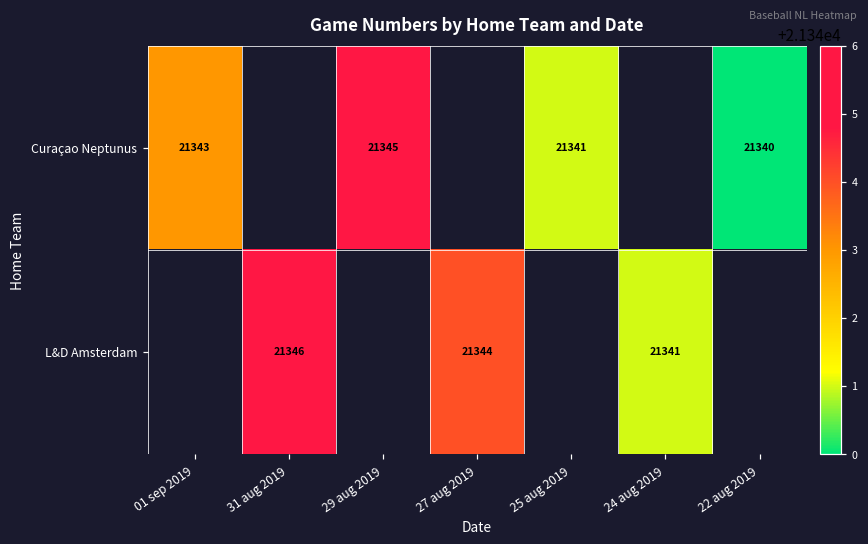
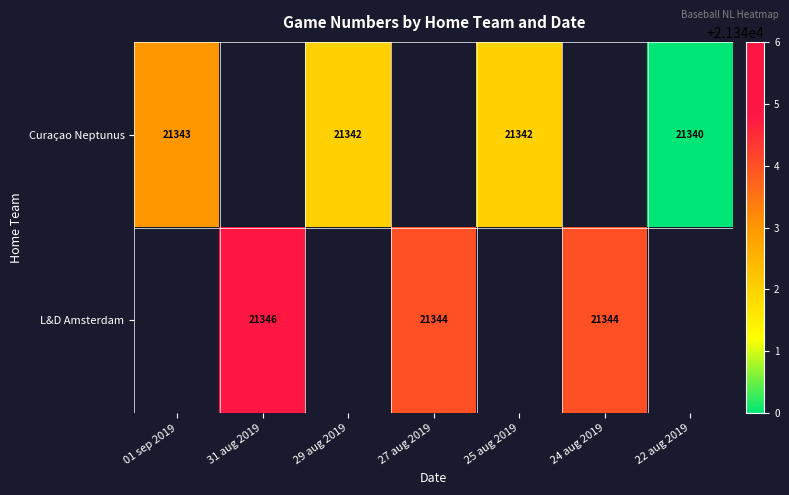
Curaçao Neptunus, 29 aug 2019: 21345 -> 21342
Curaçao Neptunus, 25 aug 2019: 21341 -> 21342
L&D Amsterdam, 24 aug 2019: 21341 -> 21344
